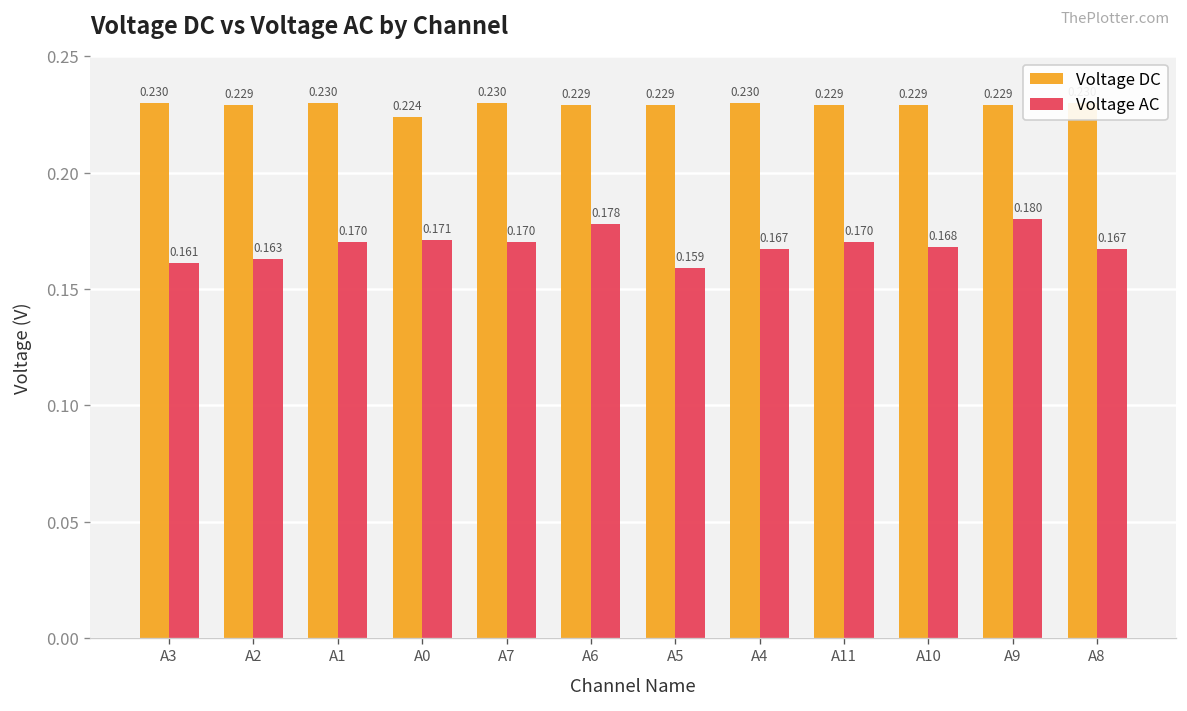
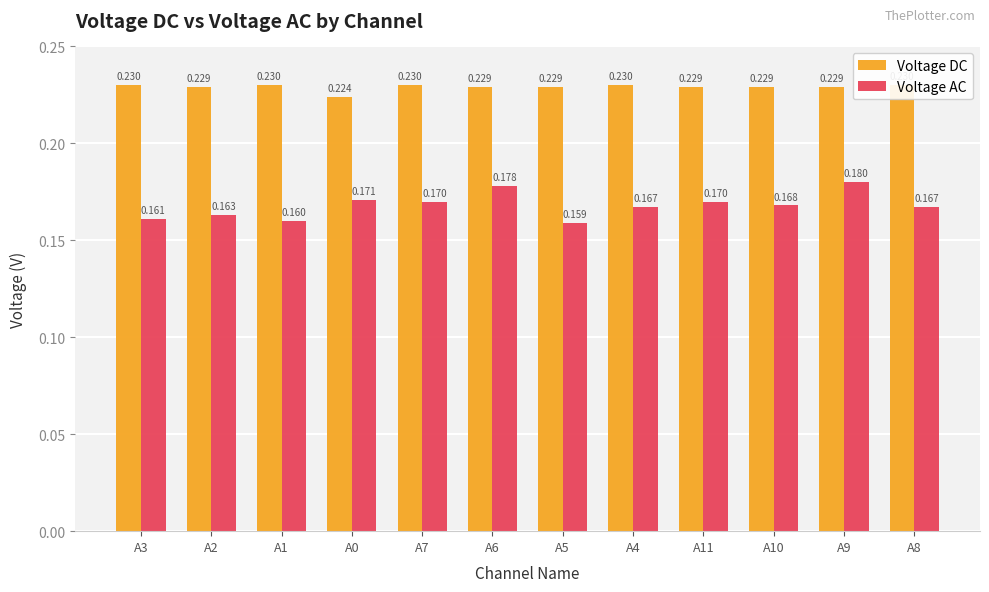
Voltage AC, A1: 0.170 -> 0.160
